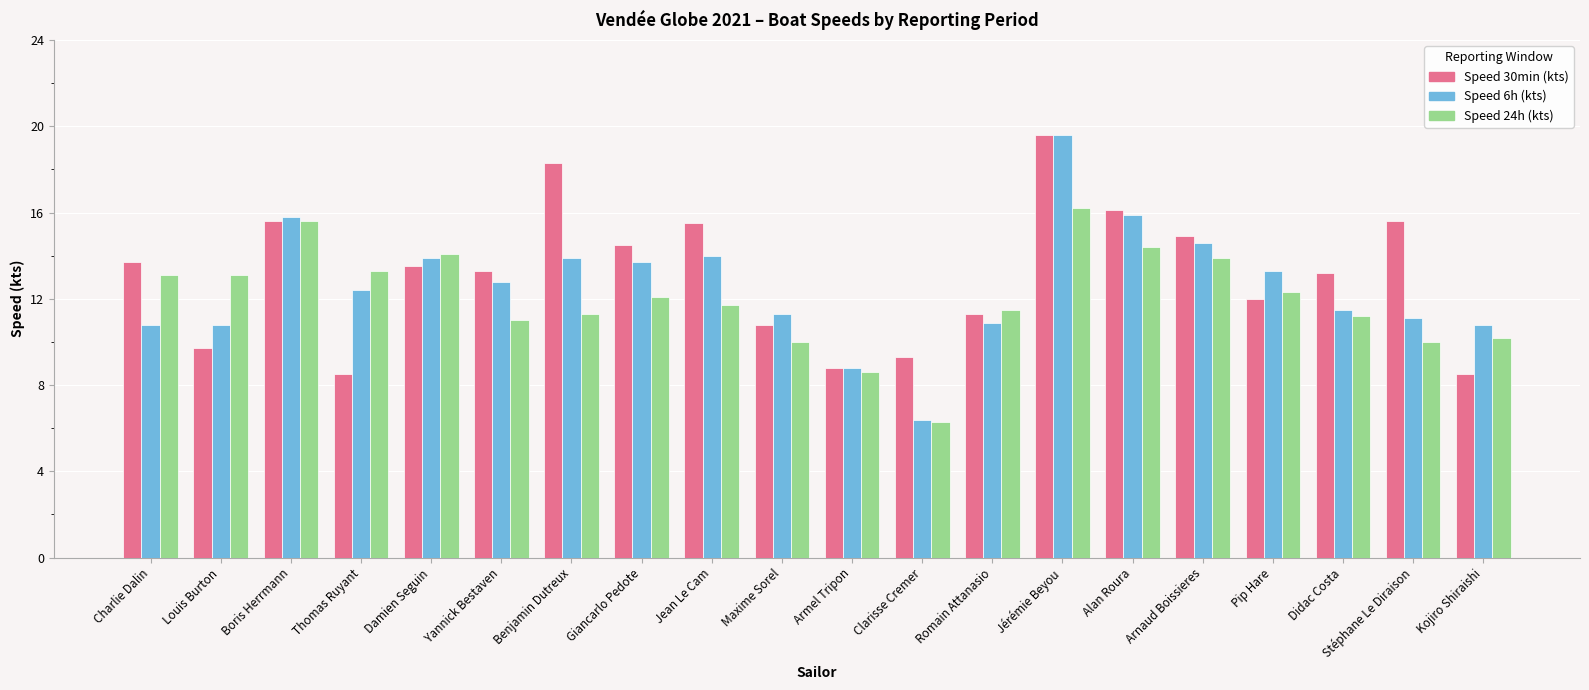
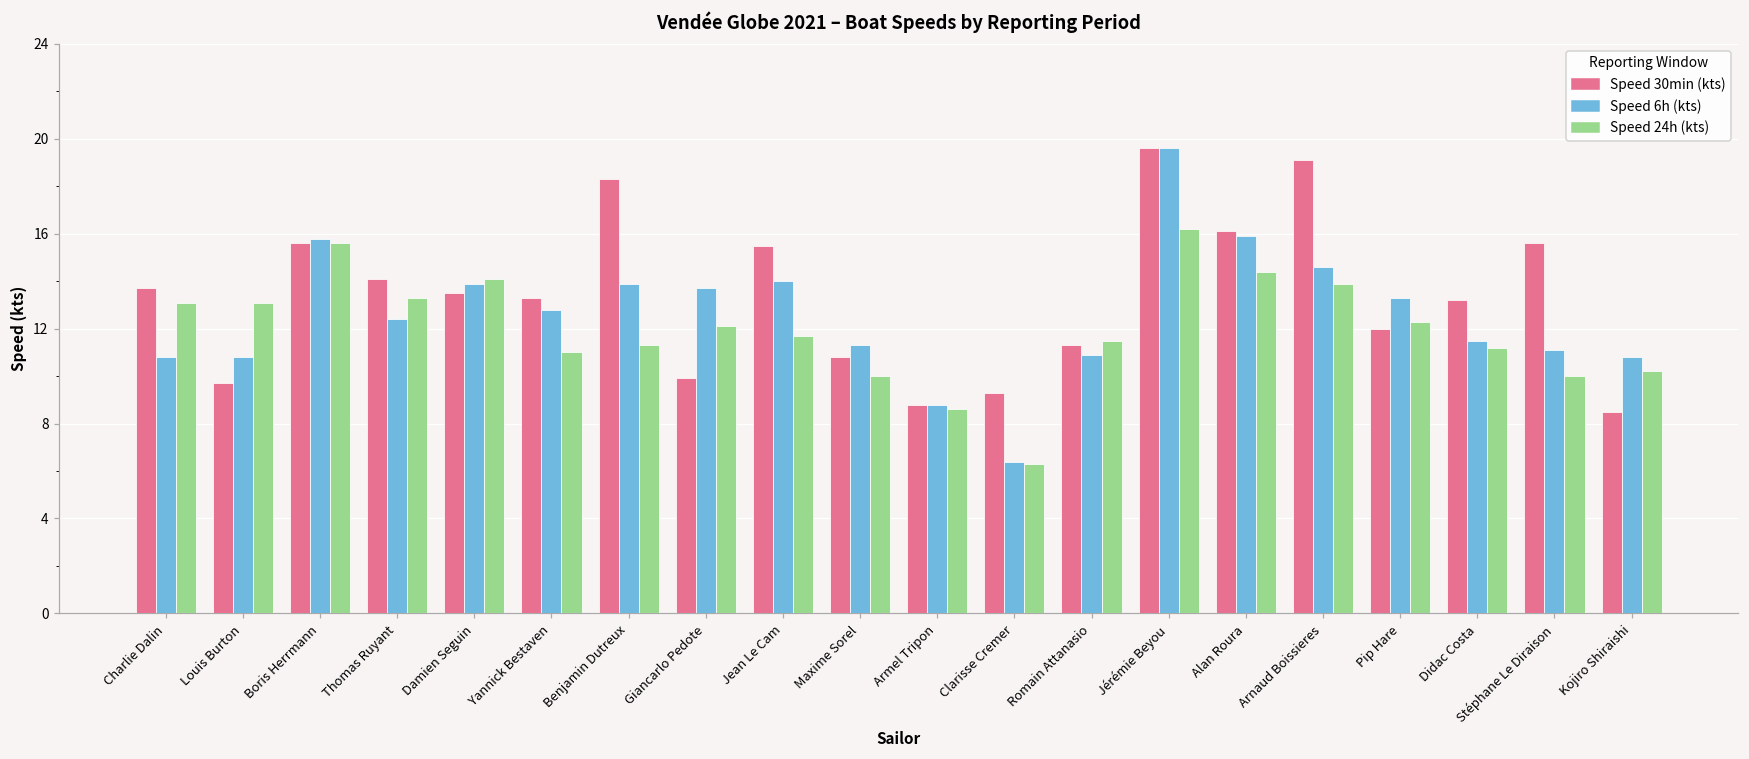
Speed 30min (kts), Thomas Ruyant: 8.5 -> 14.1
Speed 30min (kts), Giancarlo Pedote: 14.5 -> 9.9
Speed 30min (kts), Arnaud Boissieres: 14.9 -> 19.1
